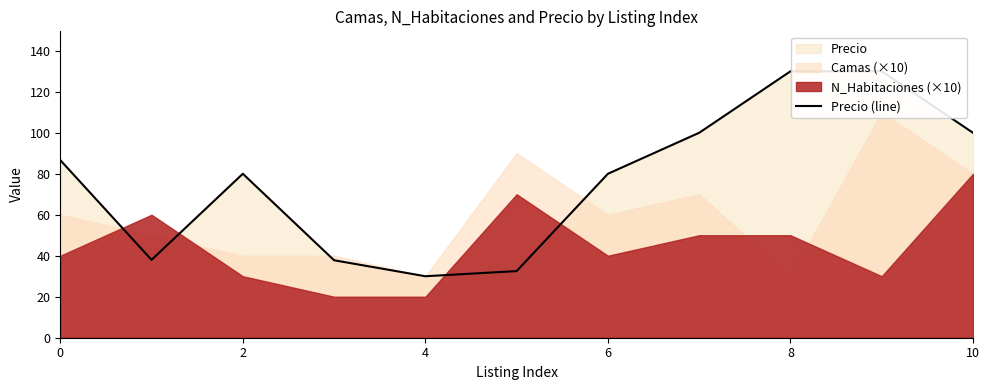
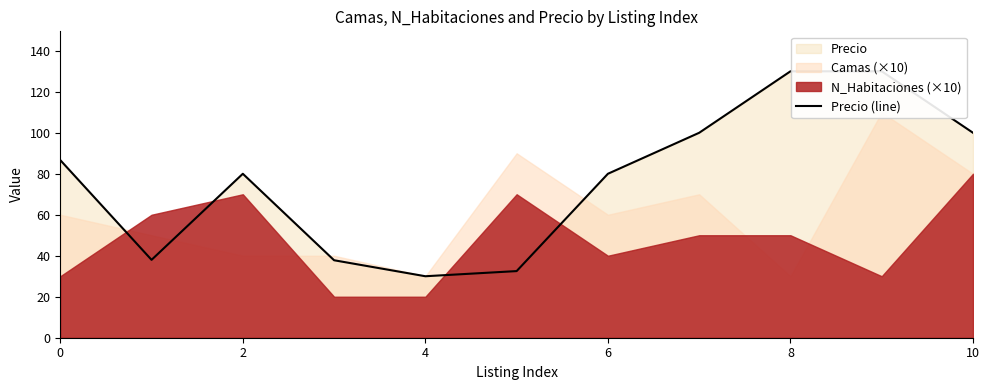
N_Habitaciones (×10), 0: 40 -> 30
N_Habitaciones (×10), 2: 30 -> 70
